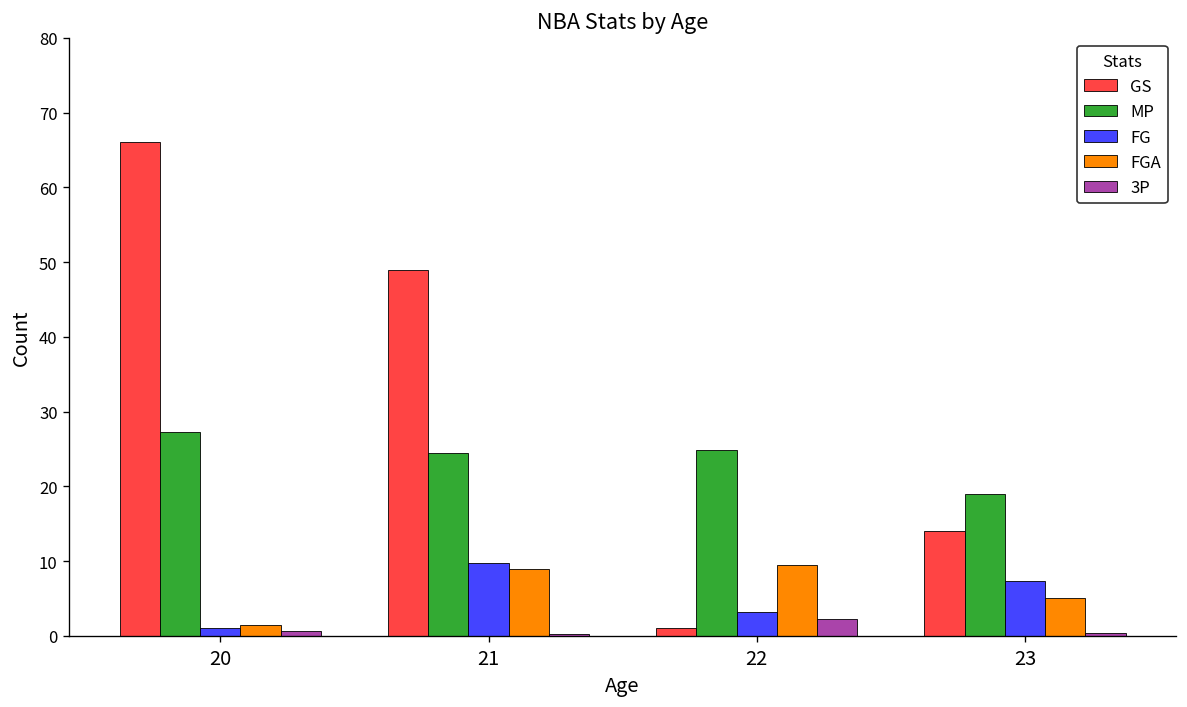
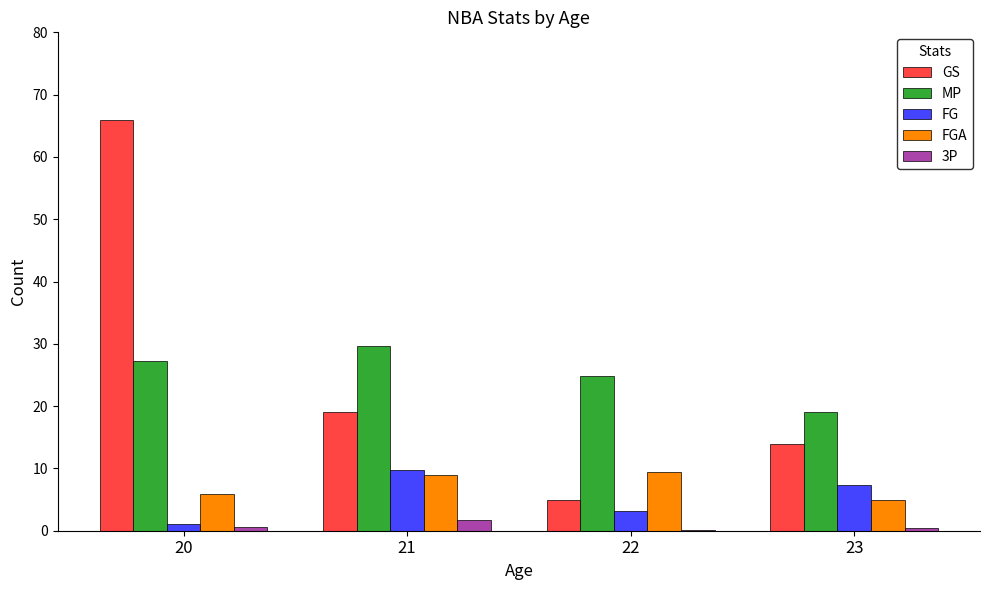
FGA, 20: 2 -> 6
GS, 21: 49 -> 19
MP, 21: 25 -> 30
3P, 21: 0 -> 2
GS, 22: 1 -> 5
3P, 22: 2 -> 0
